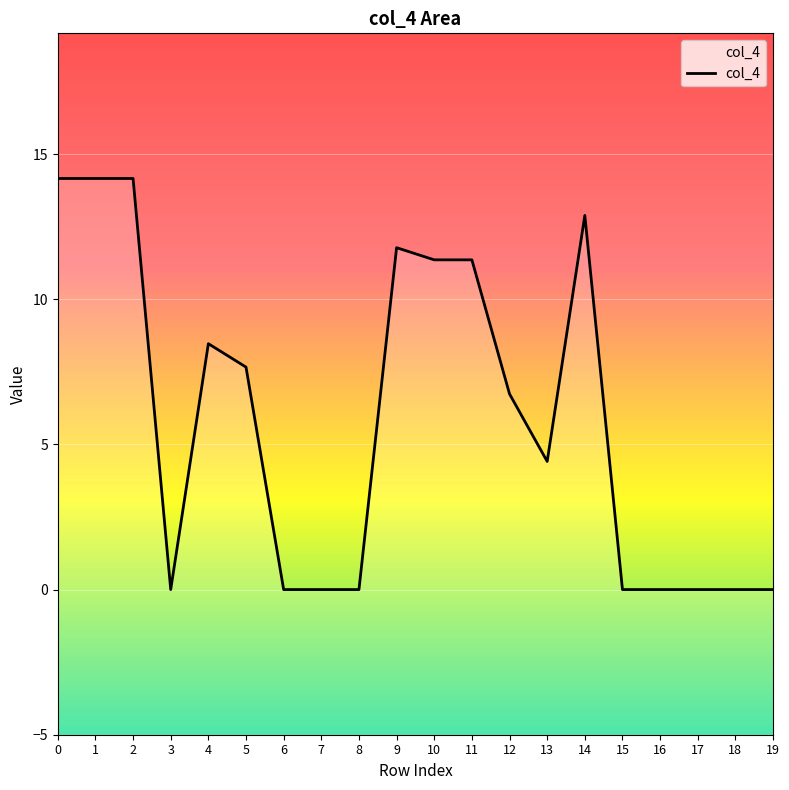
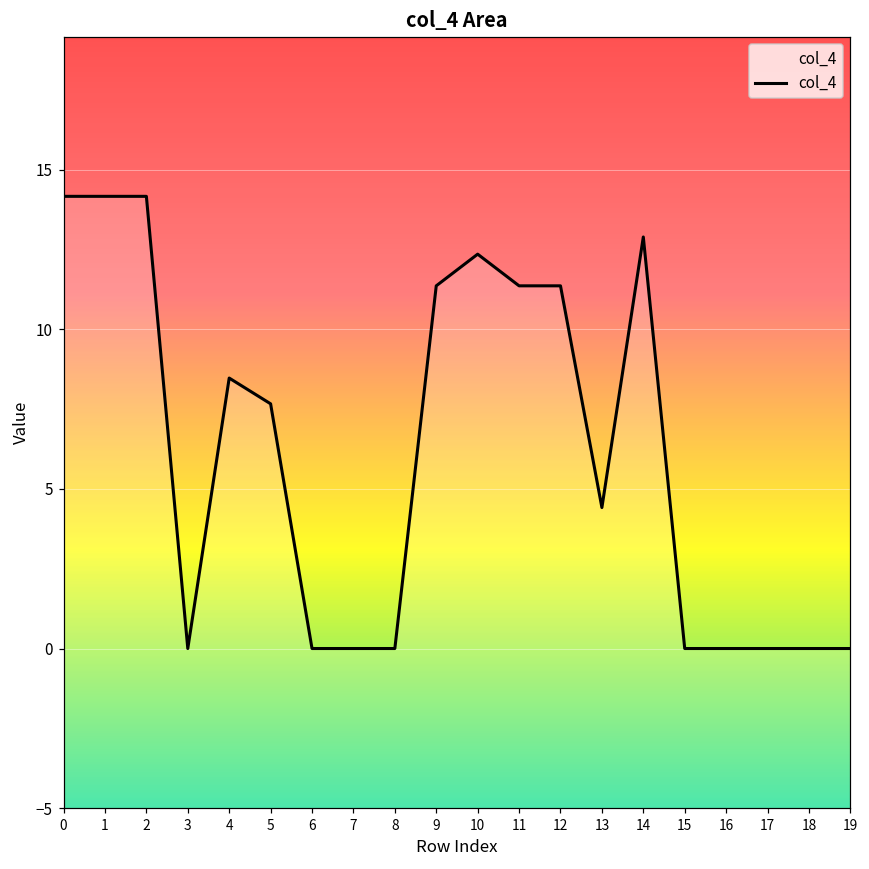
9: 11.8 -> 11.4
10: 11.4 -> 12.3
12: 6.7 -> 11.4
